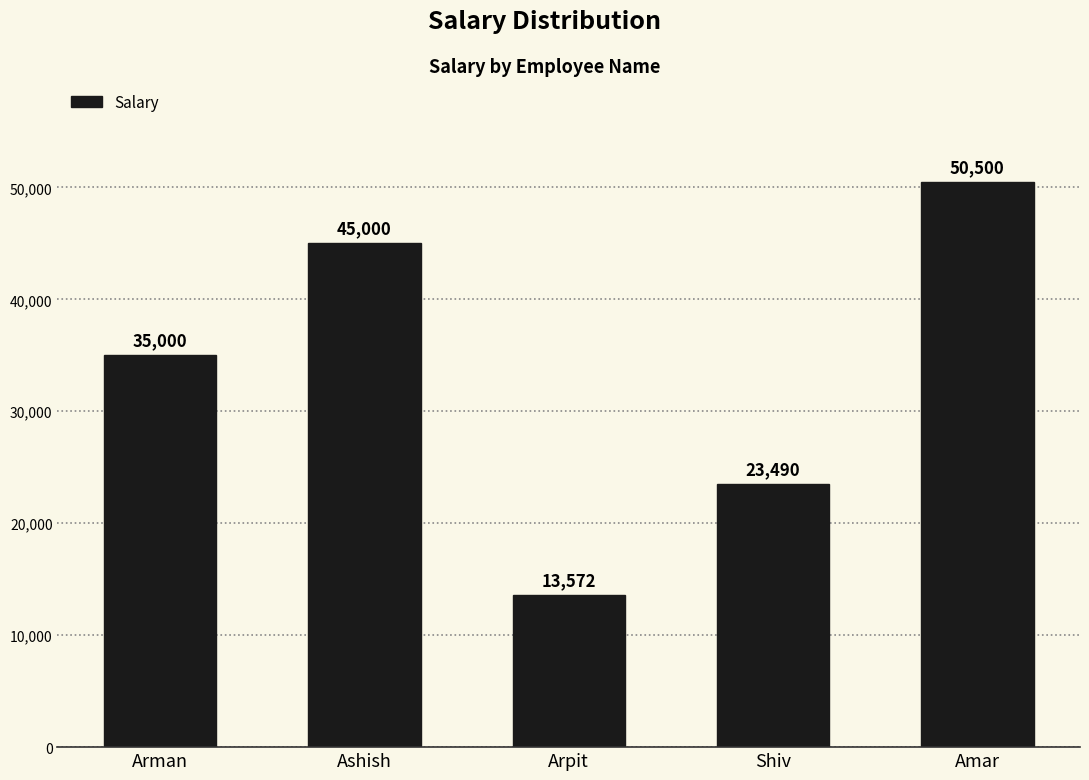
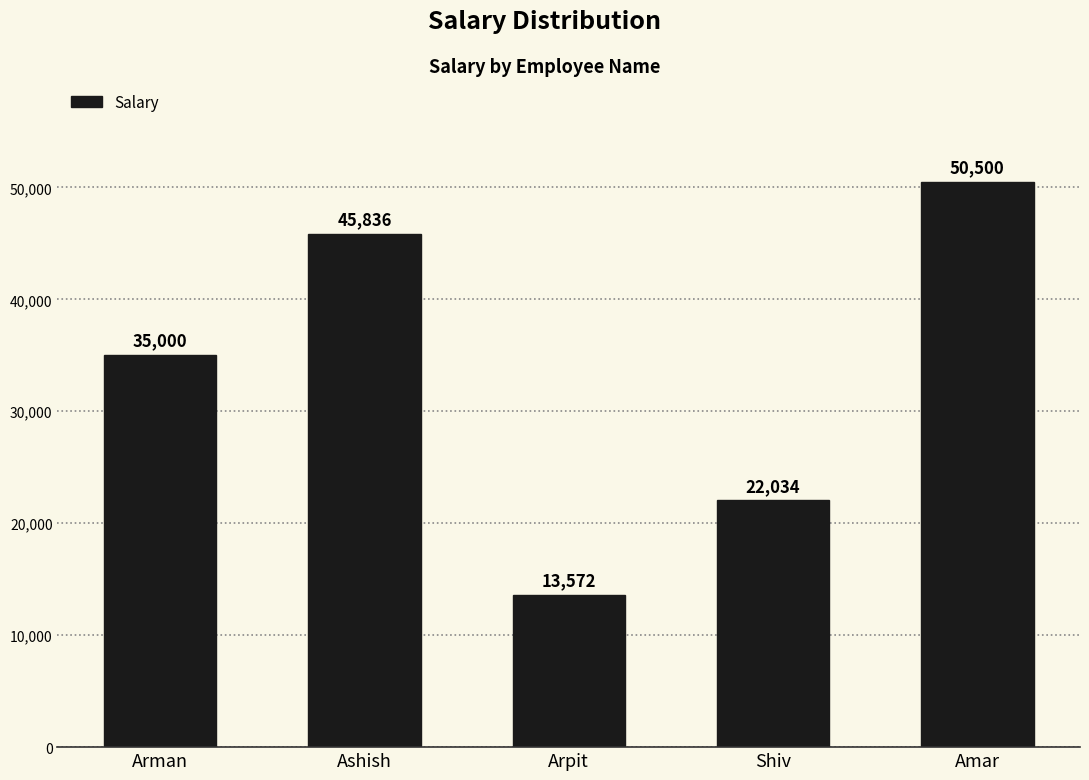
Ashish: 45,000 -> 45,836
Shiv: 23,490 -> 22,034
